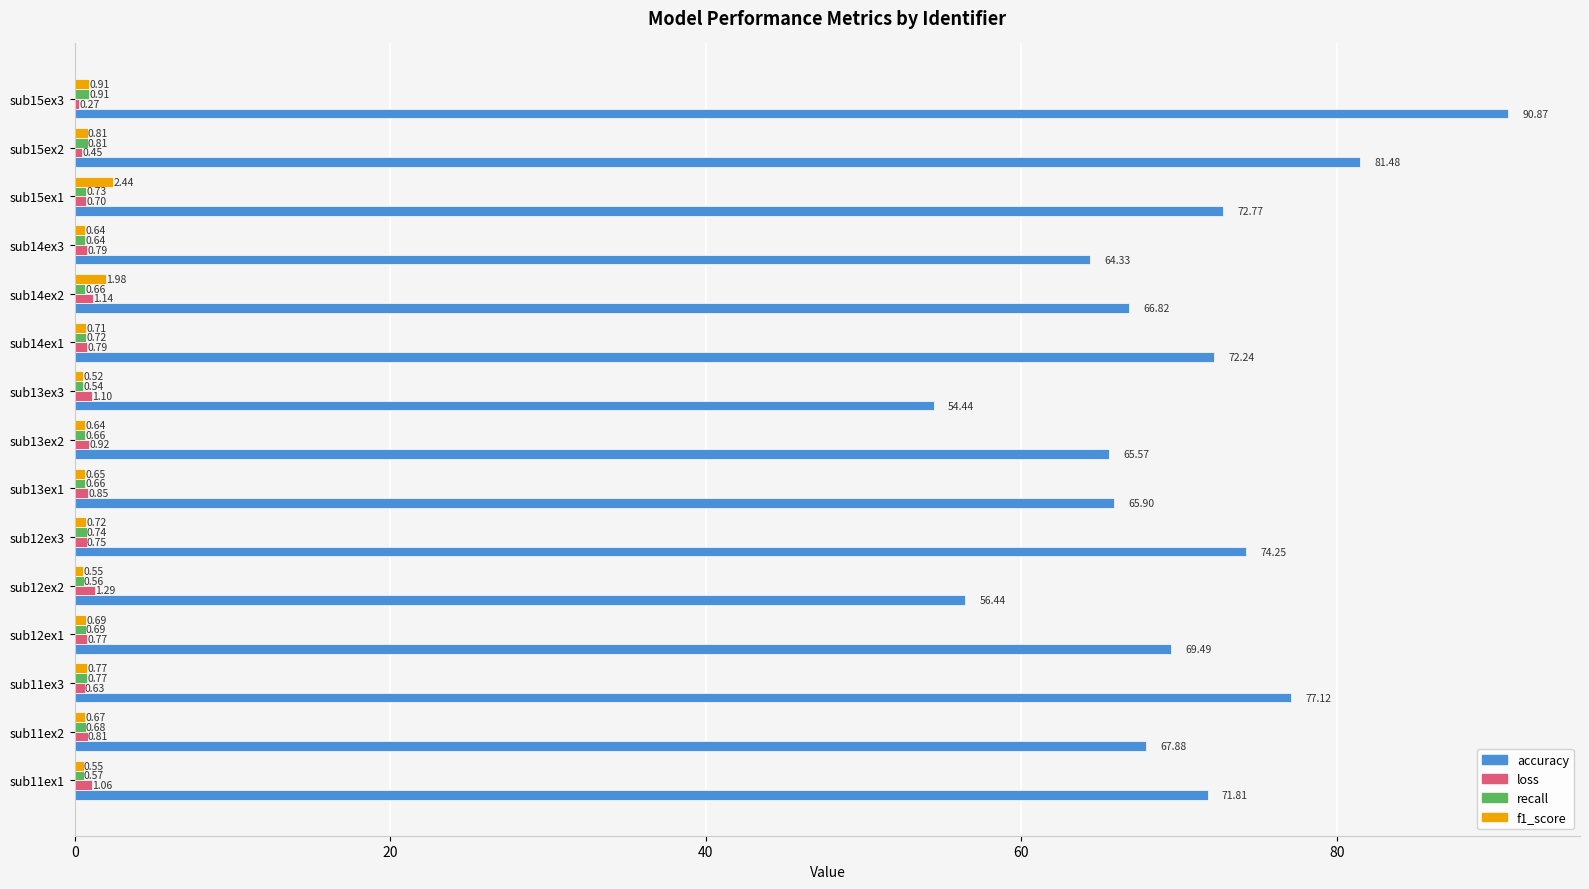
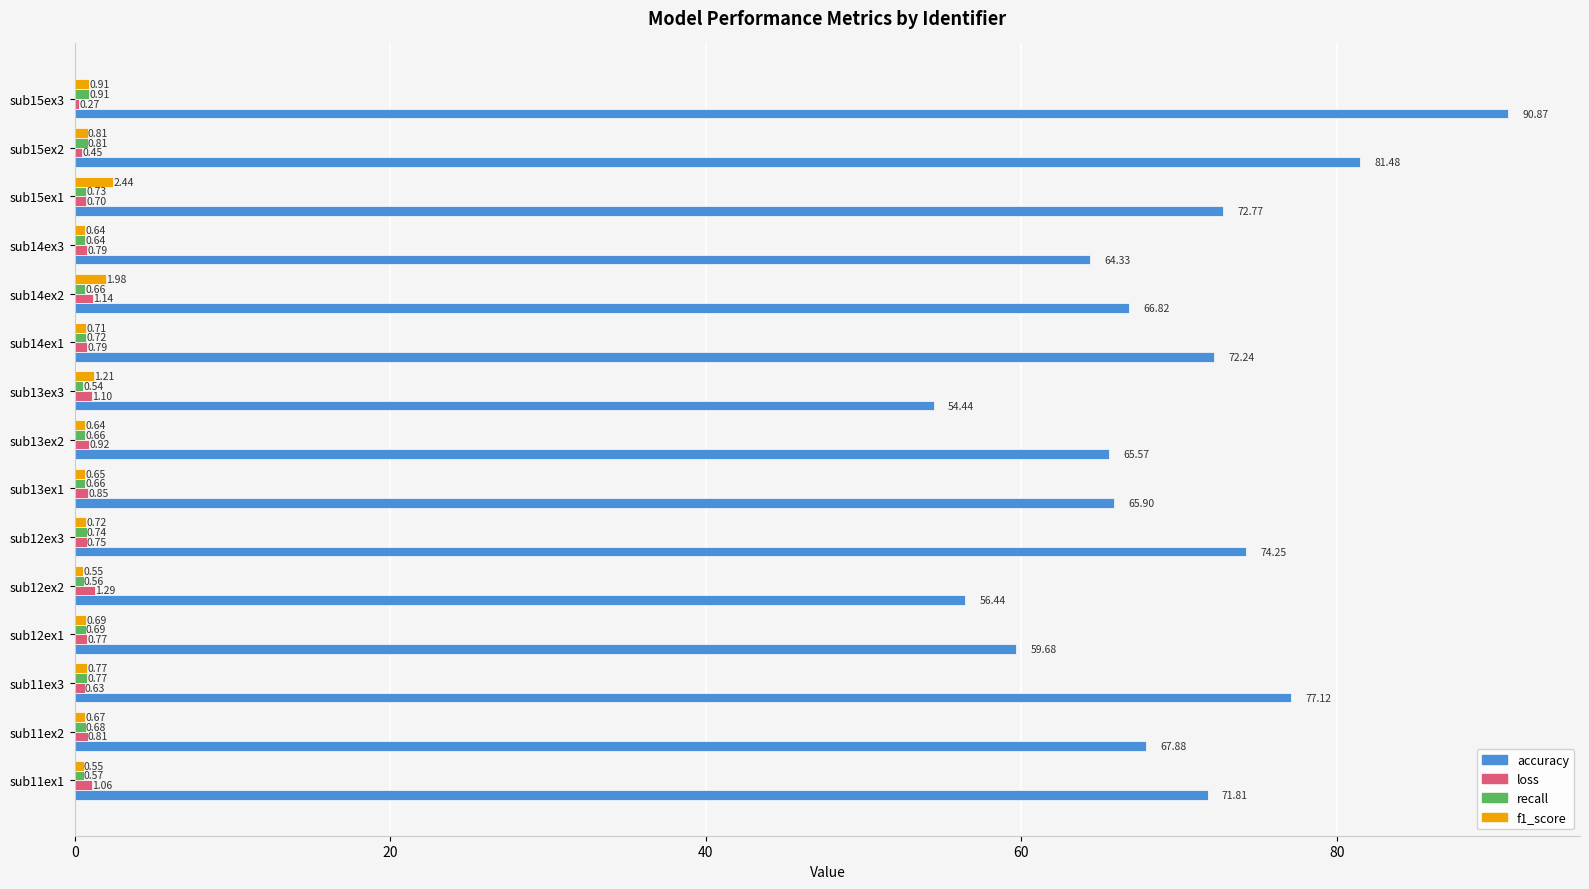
f1_score, sub13ex3: 0.52 -> 1.21
accuracy, sub12ex1: 69.49 -> 59.68
